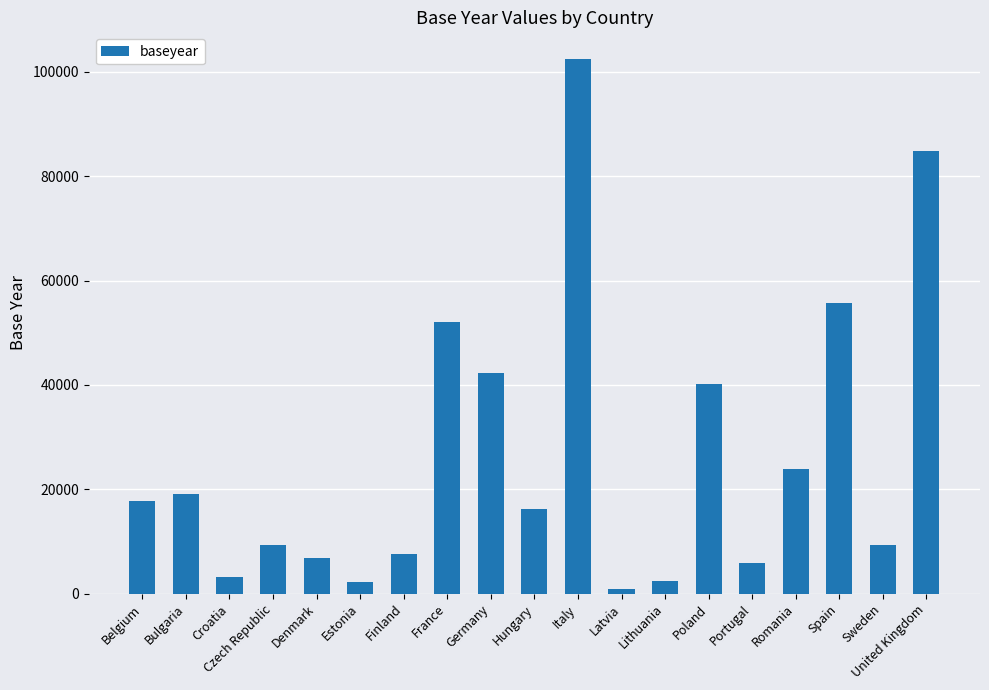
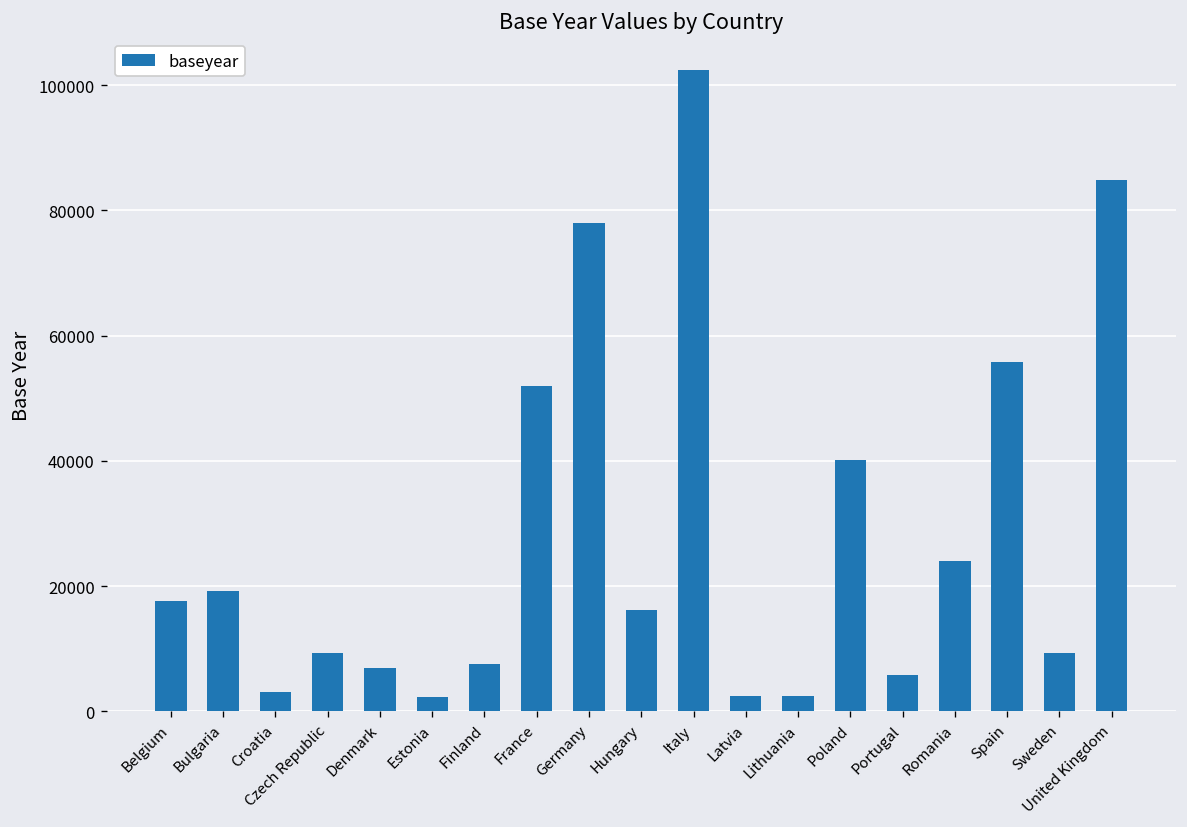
Germany: 42000 -> 78000
Latvia: 1000 -> 2000
